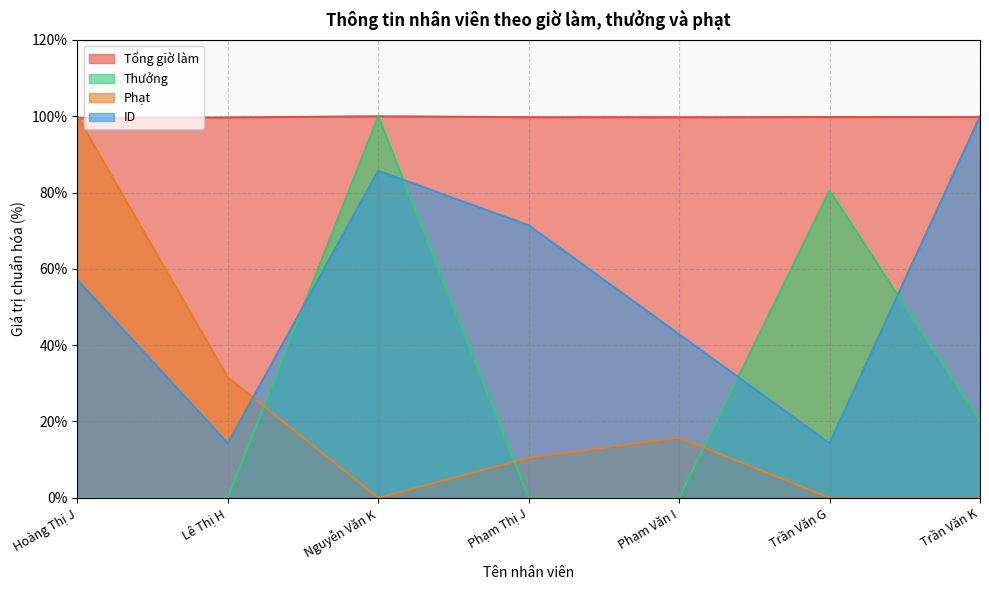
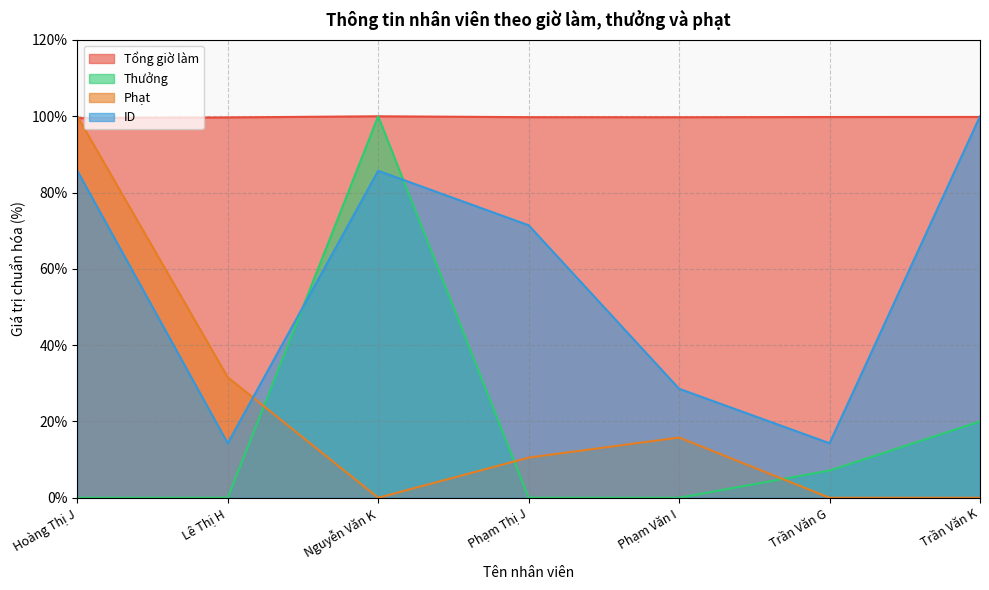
ID, Hoàng Thị J: 57% -> 86%
ID, Phạm Văn I: 43% -> 29%
Thưởng, Trần Văn G: 81% -> 7%
